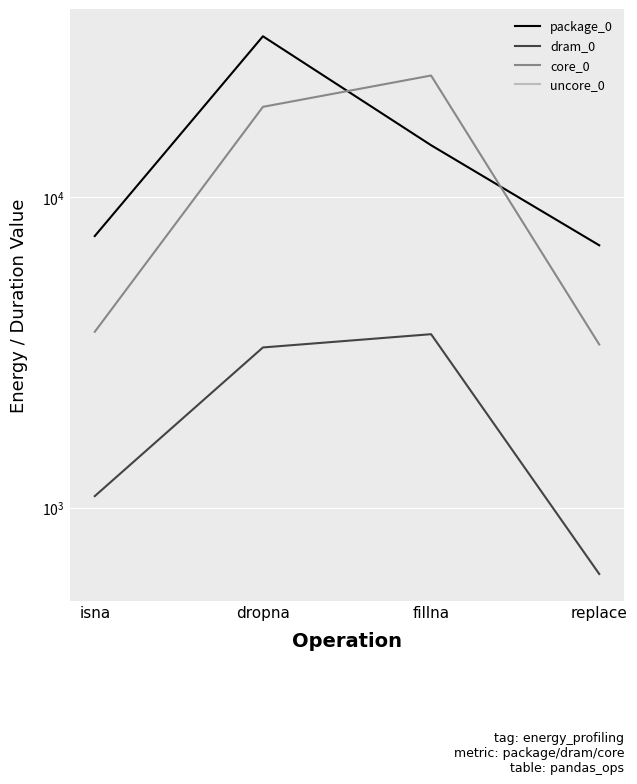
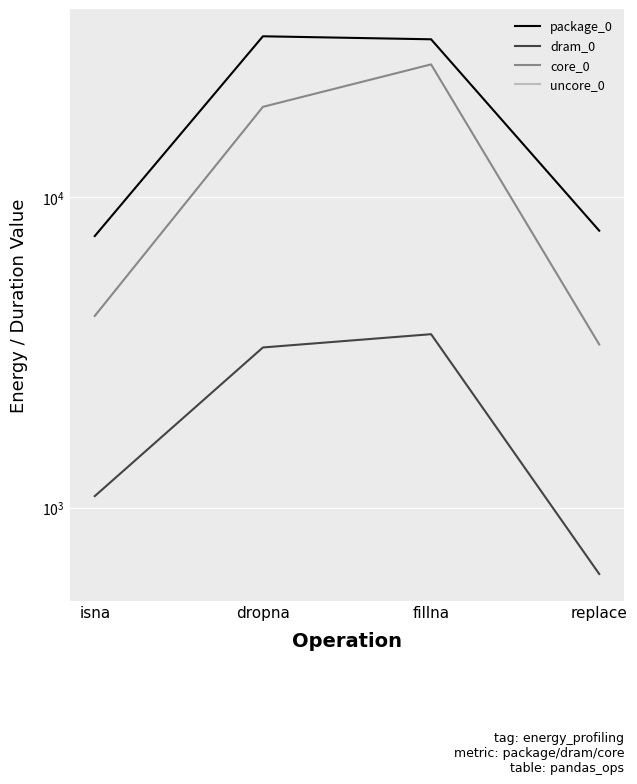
core_0, isna: 3700 -> 4200
package_0, fillna: 15000 -> 32000
core_0, fillna: 25000 -> 27000
package_0, replace: 7000 -> 7800
